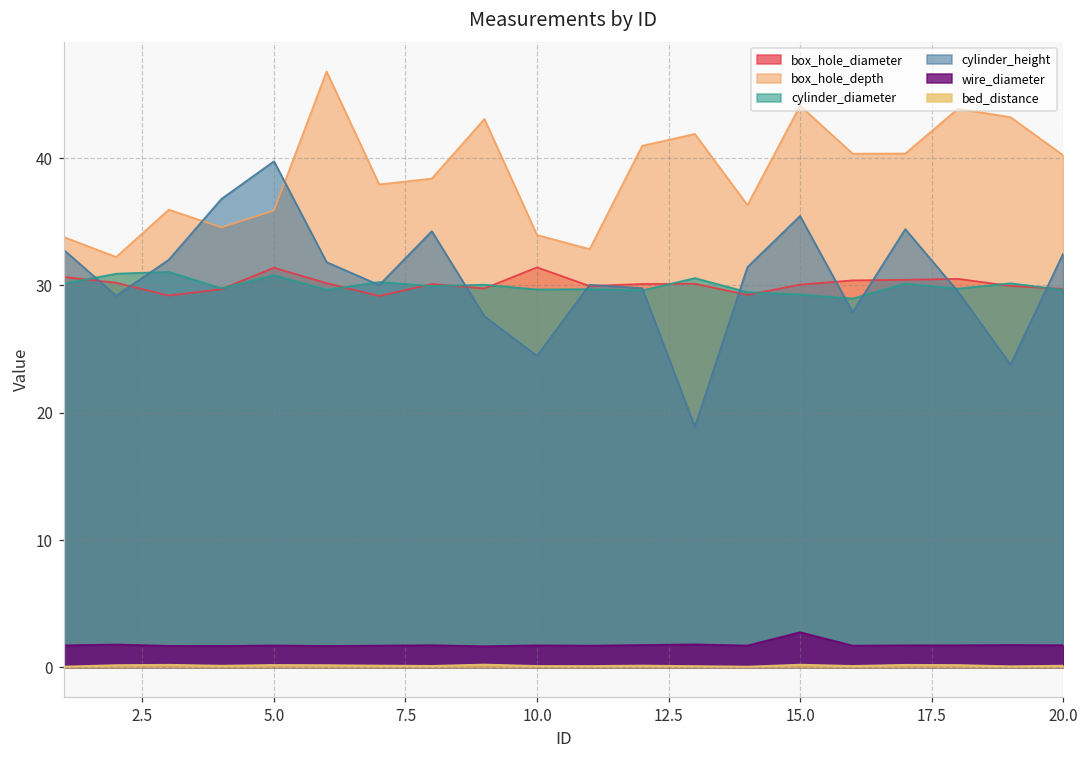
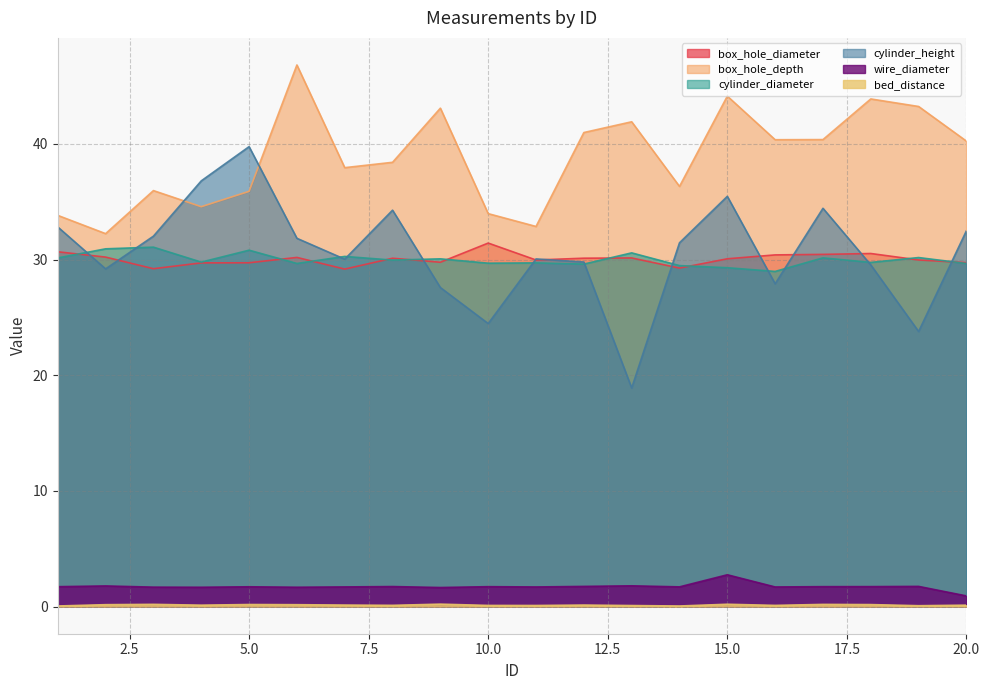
box_hole_diameter, 5.0: 31.4 -> 29.7
wire_diameter, 20.0: 1.7 -> 0.9
